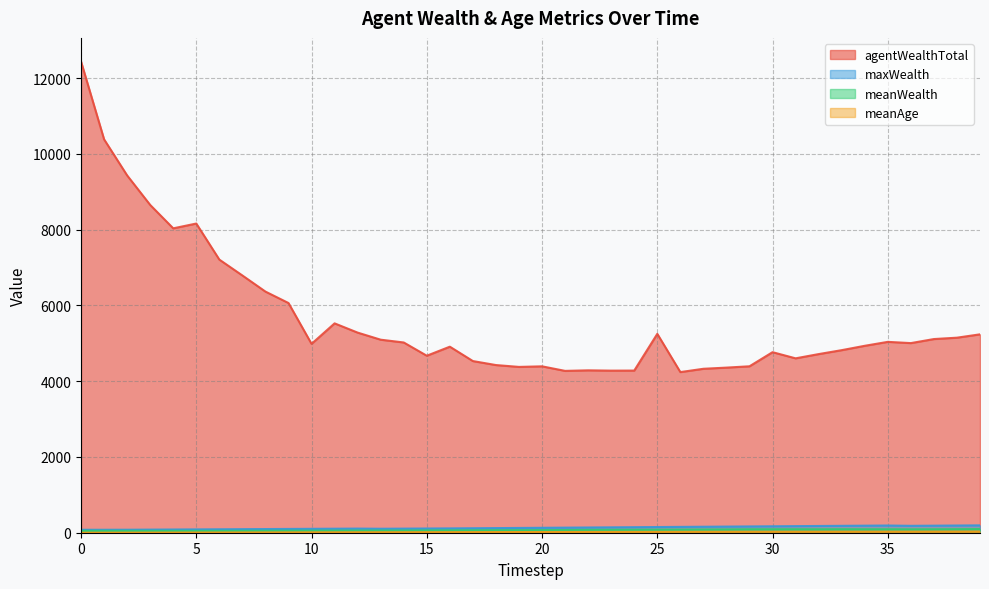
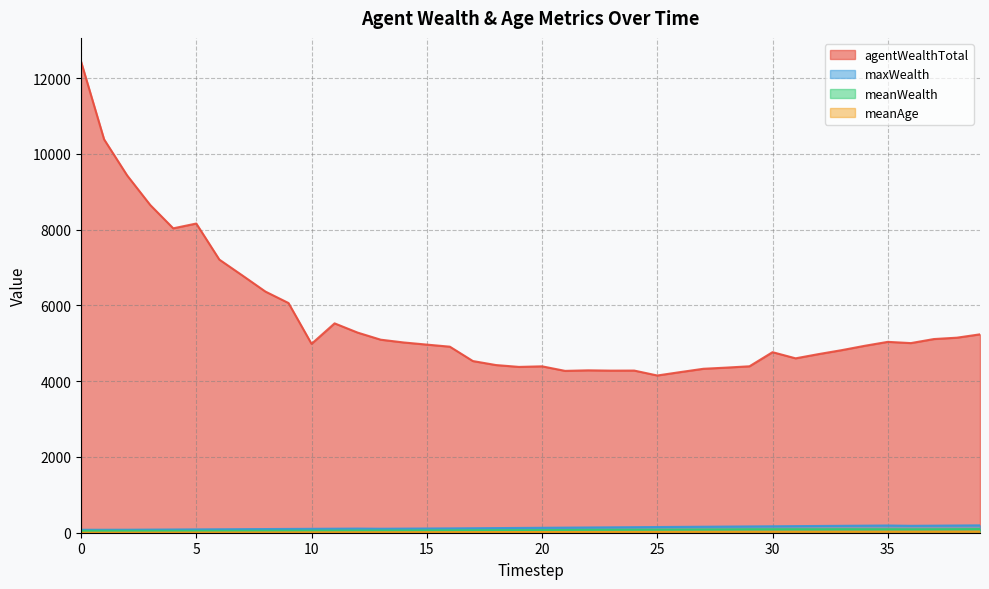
agentWealthTotal, 15: 4700 -> 5000
agentWealthTotal, 25: 5300 -> 4200
